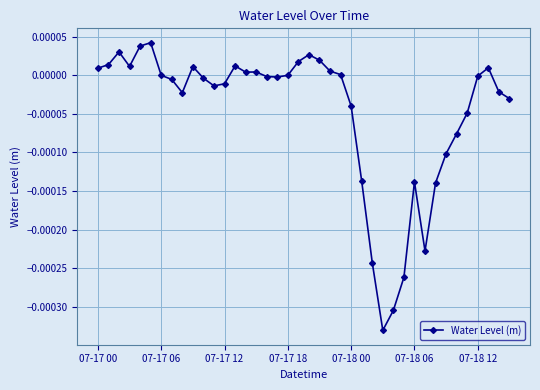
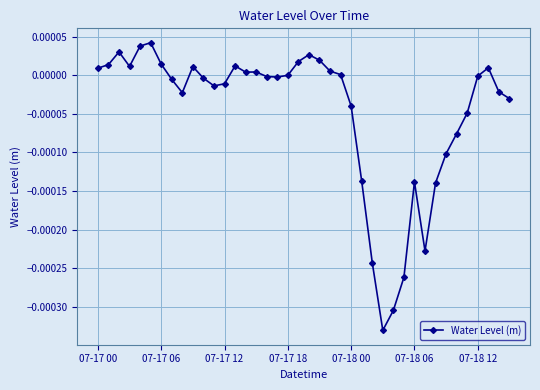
07-17 06: 0.00000 -> 0.00001
